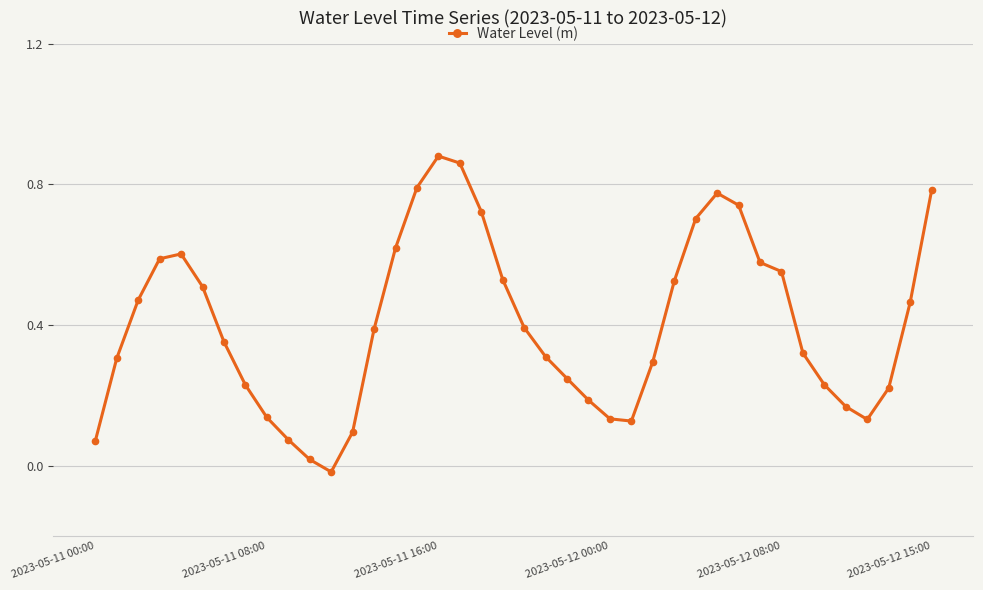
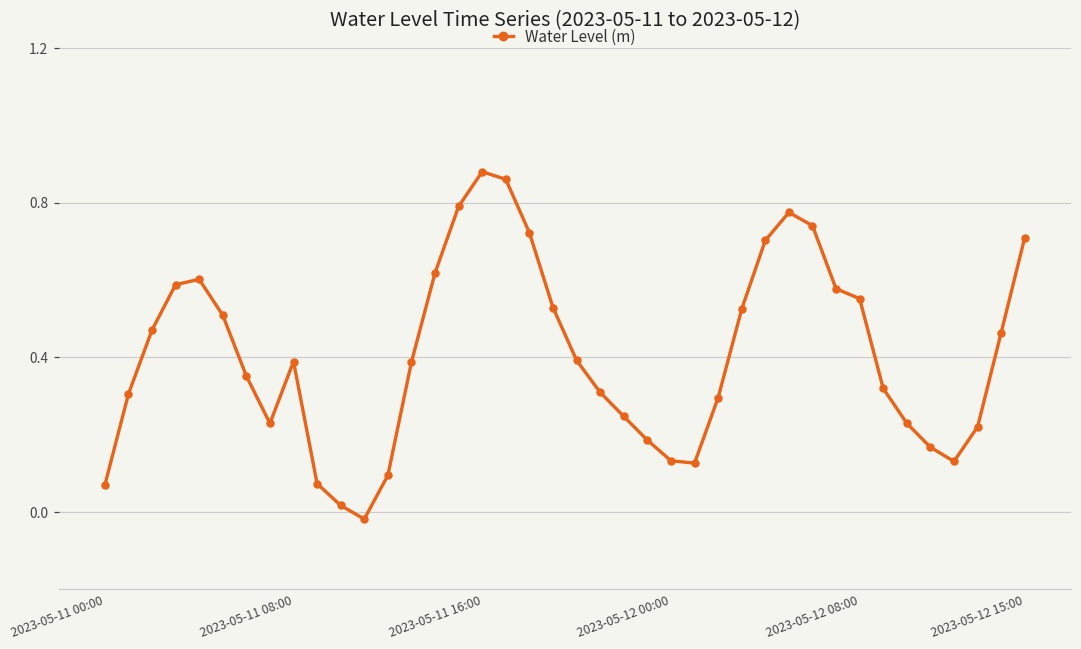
2023-05-11 08:00: 0.14 -> 0.39
2023-05-12 15:00: 0.78 -> 0.71
